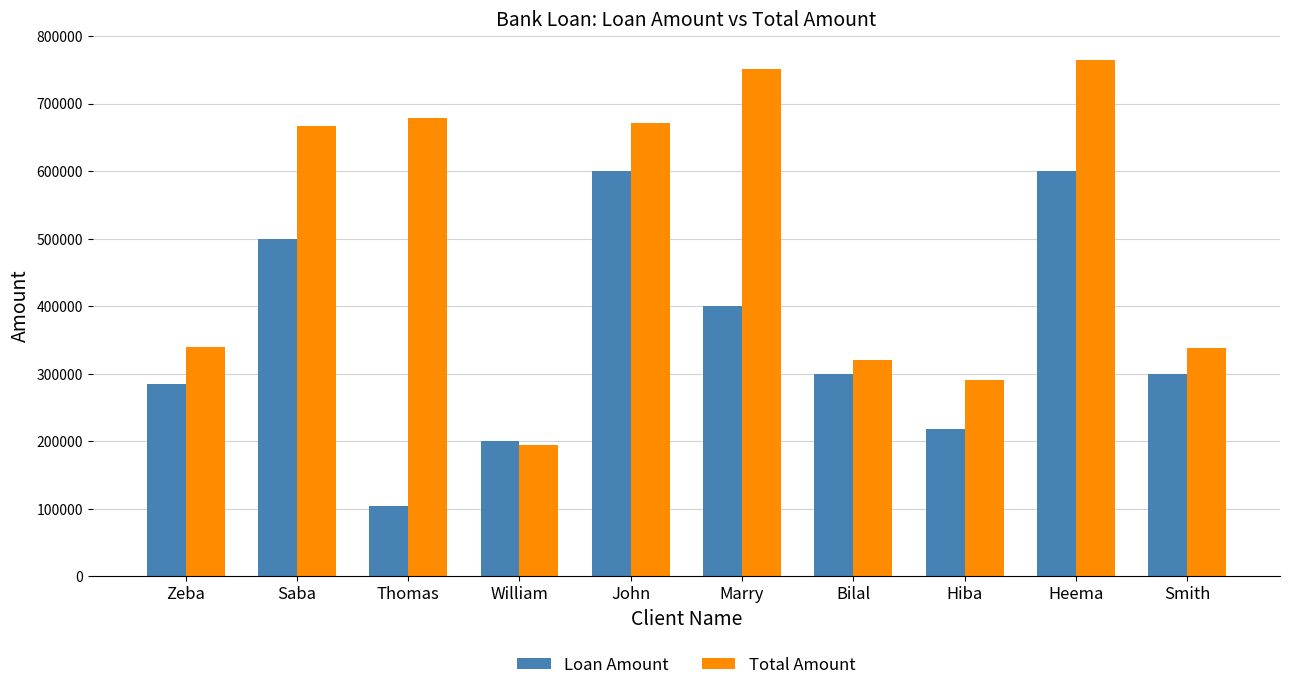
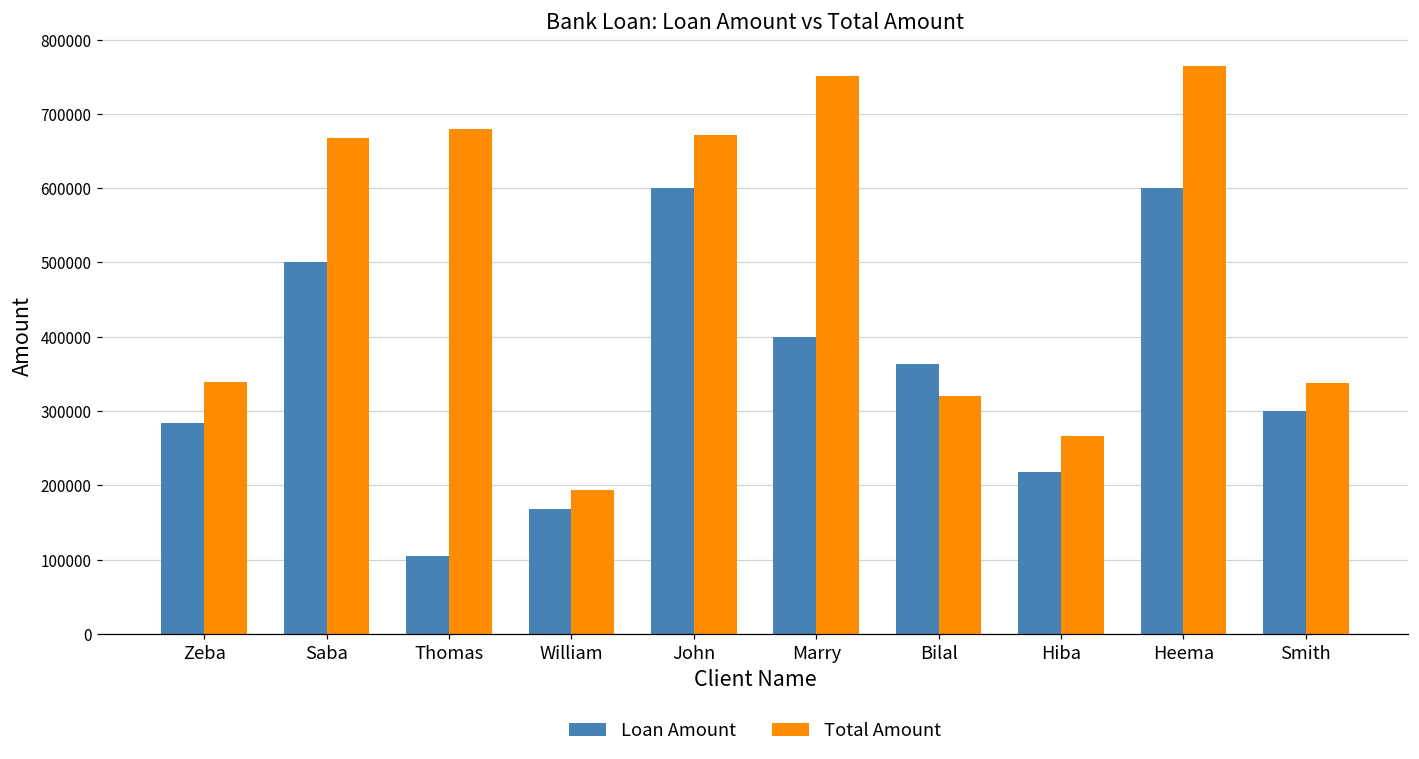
Loan Amount, William: 200000 -> 170000
Loan Amount, Bilal: 300000 -> 360000
Total Amount, Hiba: 290000 -> 270000
